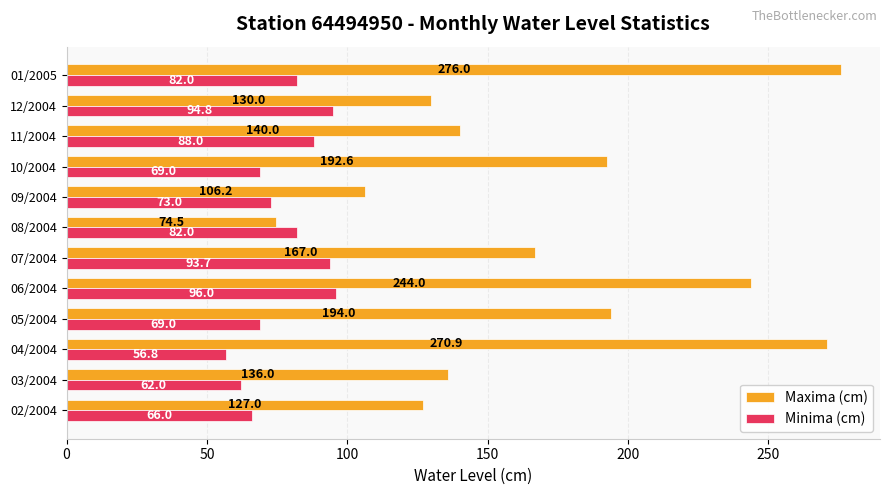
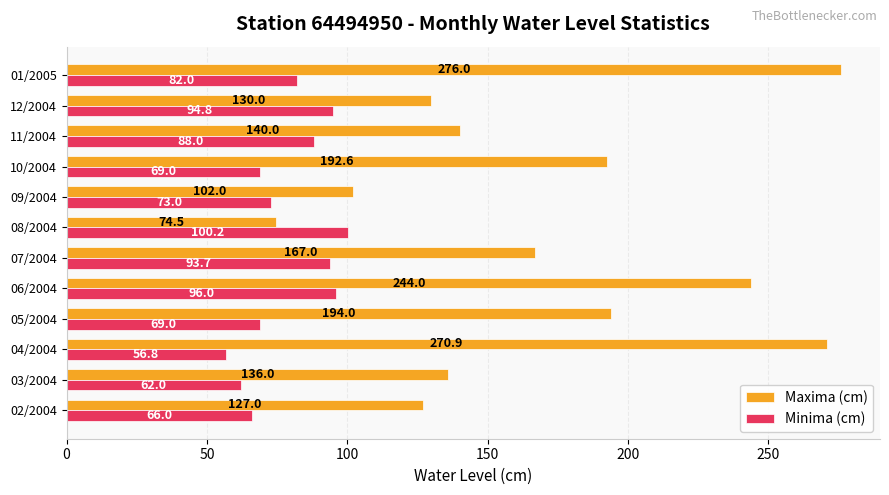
Maxima (cm), 09/2004: 106.2 -> 102.0
Minima (cm), 08/2004: 82.0 -> 100.2
